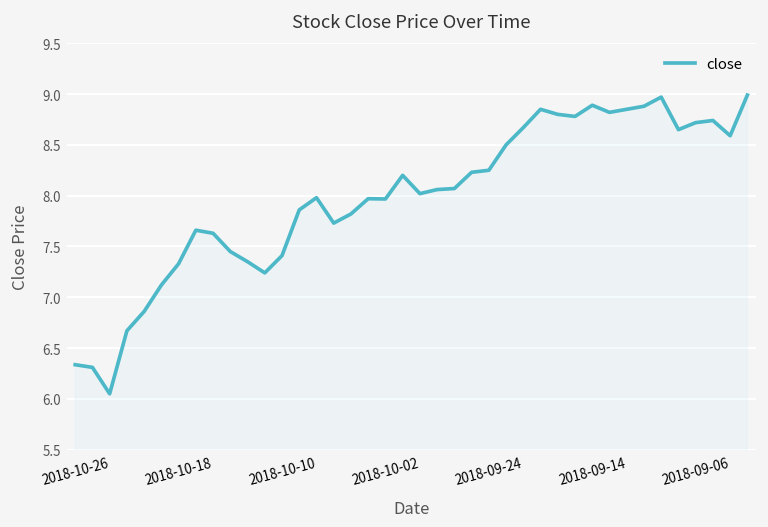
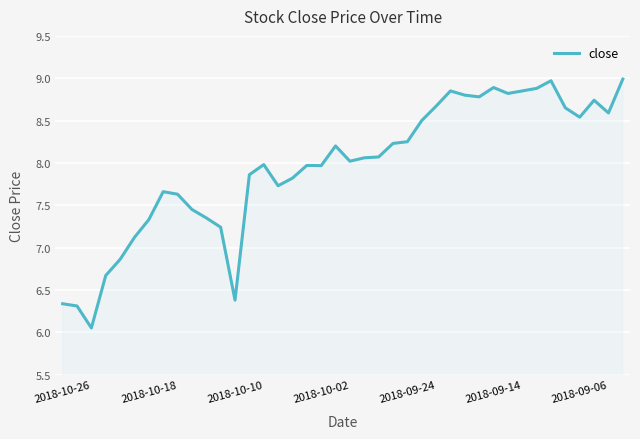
2018-10-10: 7.4 -> 6.4
2018-09-06: 8.7 -> 8.5
